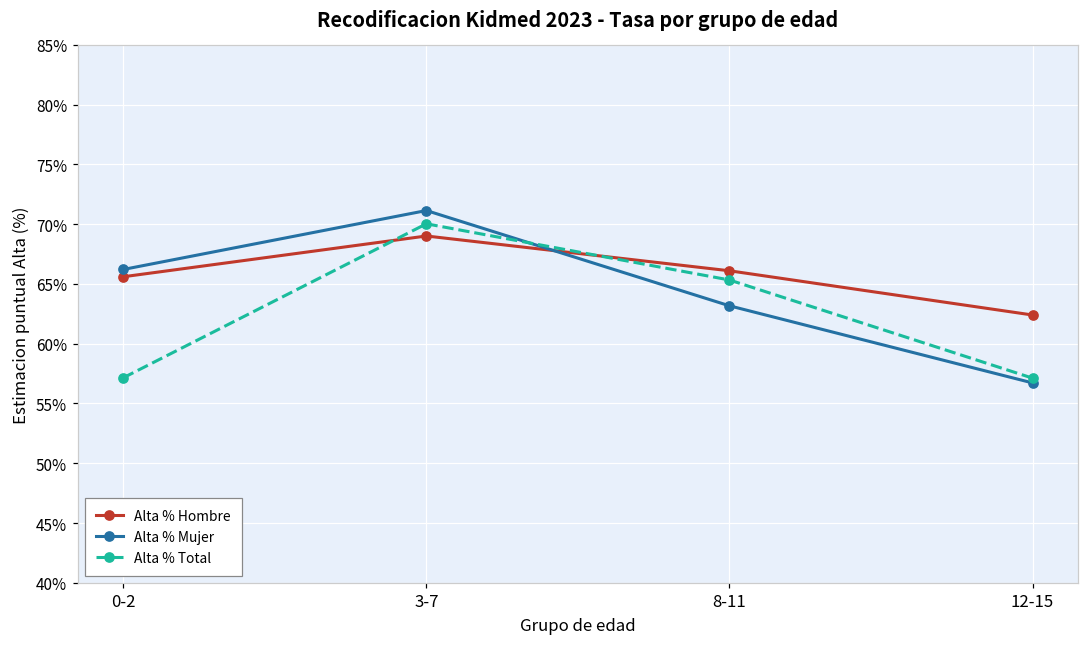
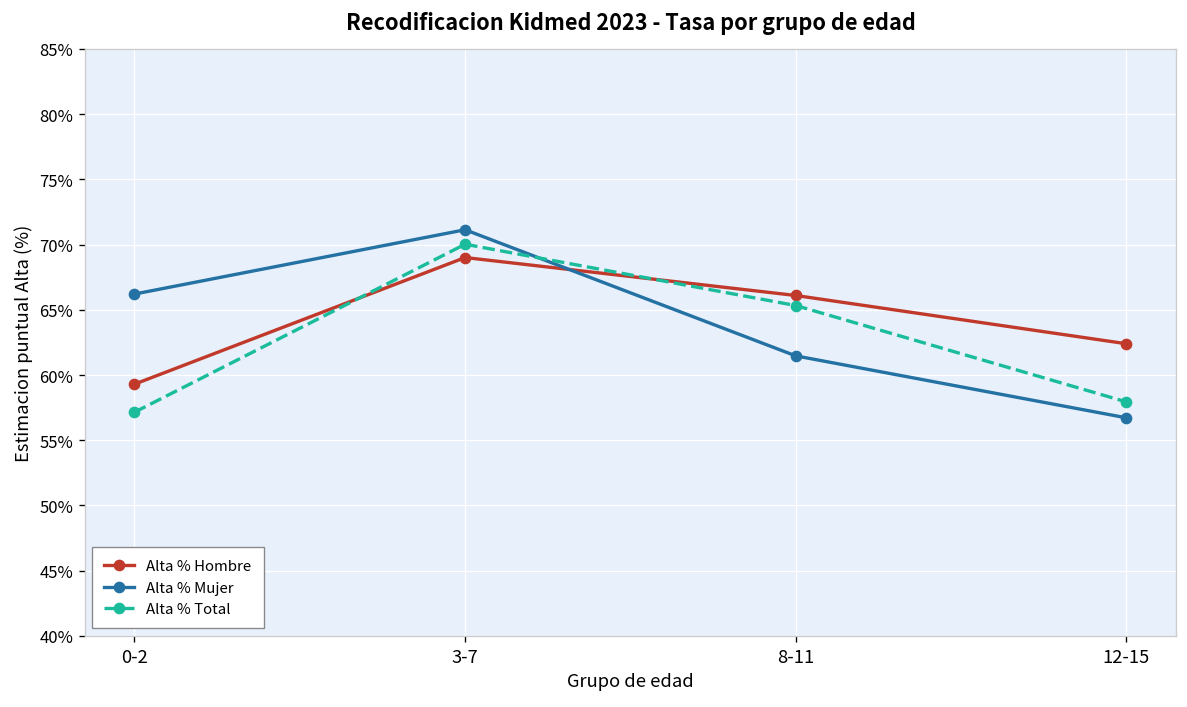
Alta % Hombre, 0-2: 65.6% -> 59.3%
Alta % Mujer, 8-11: 63.2% -> 61.5%
Alta % Total, 12-15: 57.1% -> 57.9%
